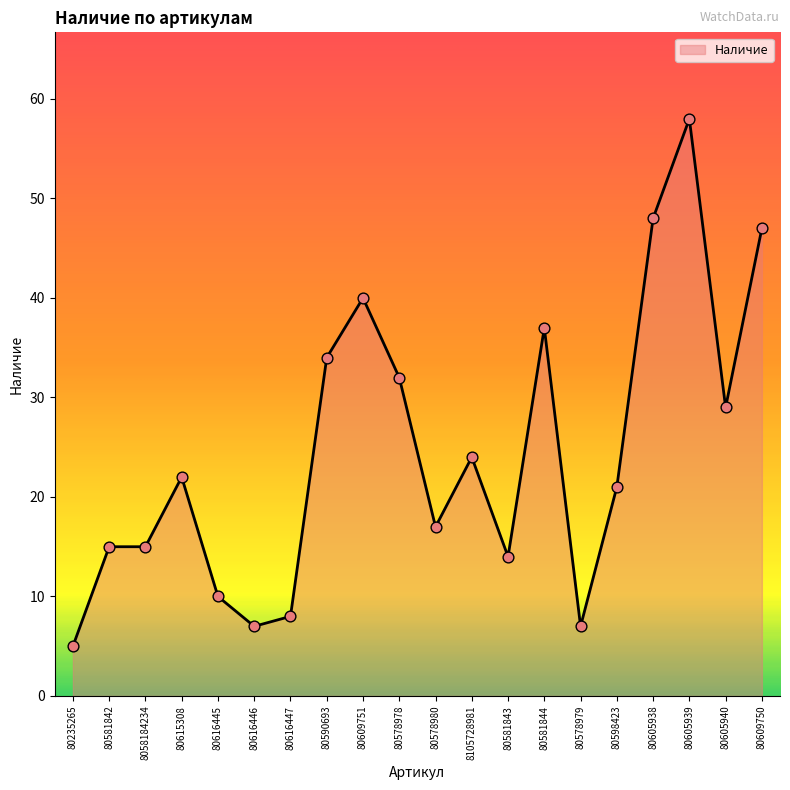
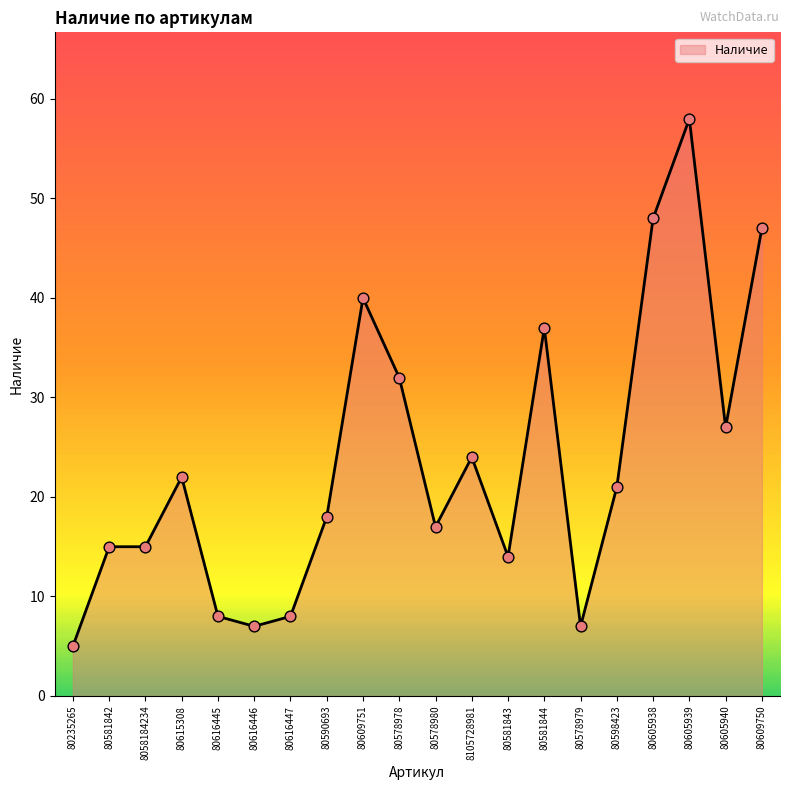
80616445: 10 -> 8
80590693: 34 -> 18
80605940: 29 -> 27
